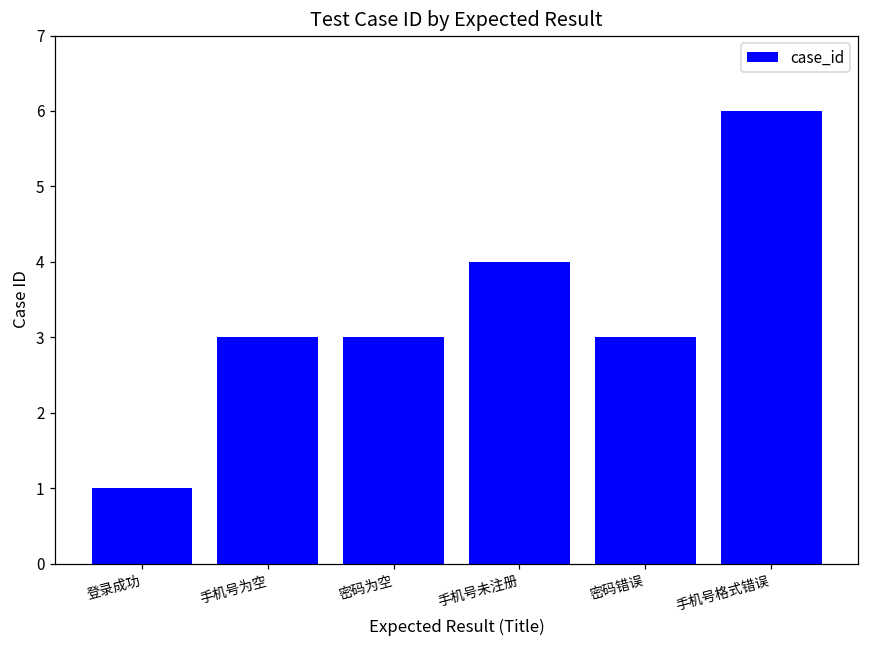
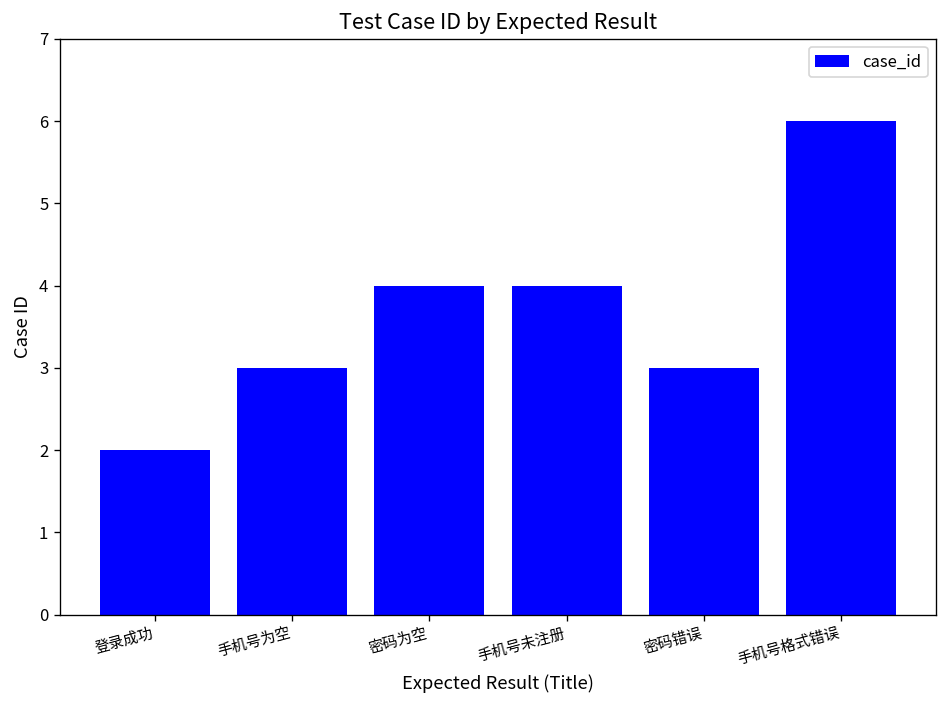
登录成功: 1 -> 2
密码为空: 3 -> 4
